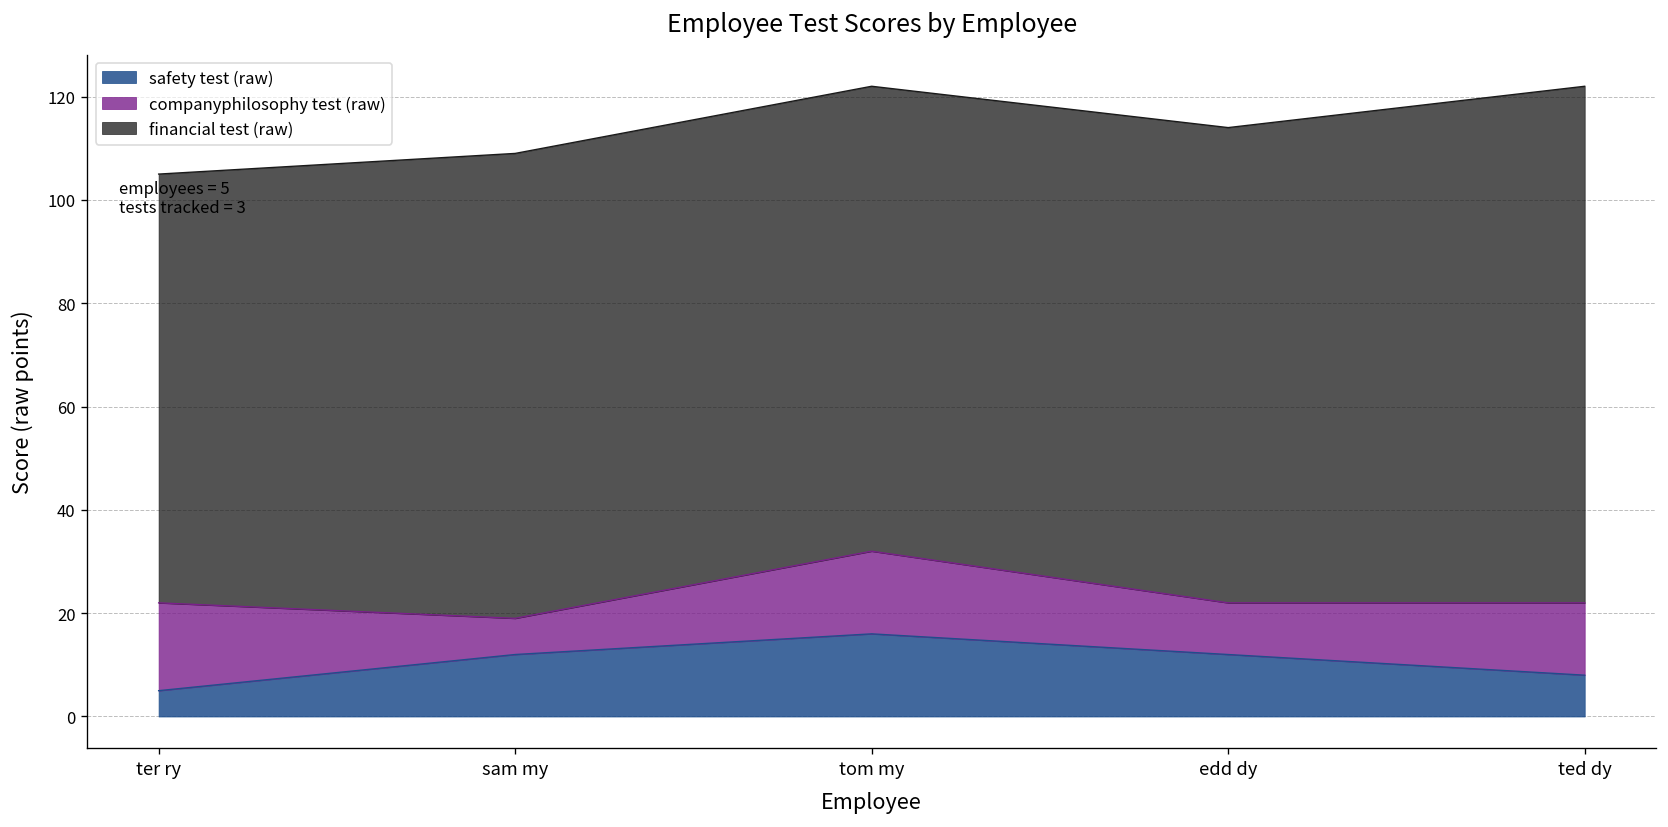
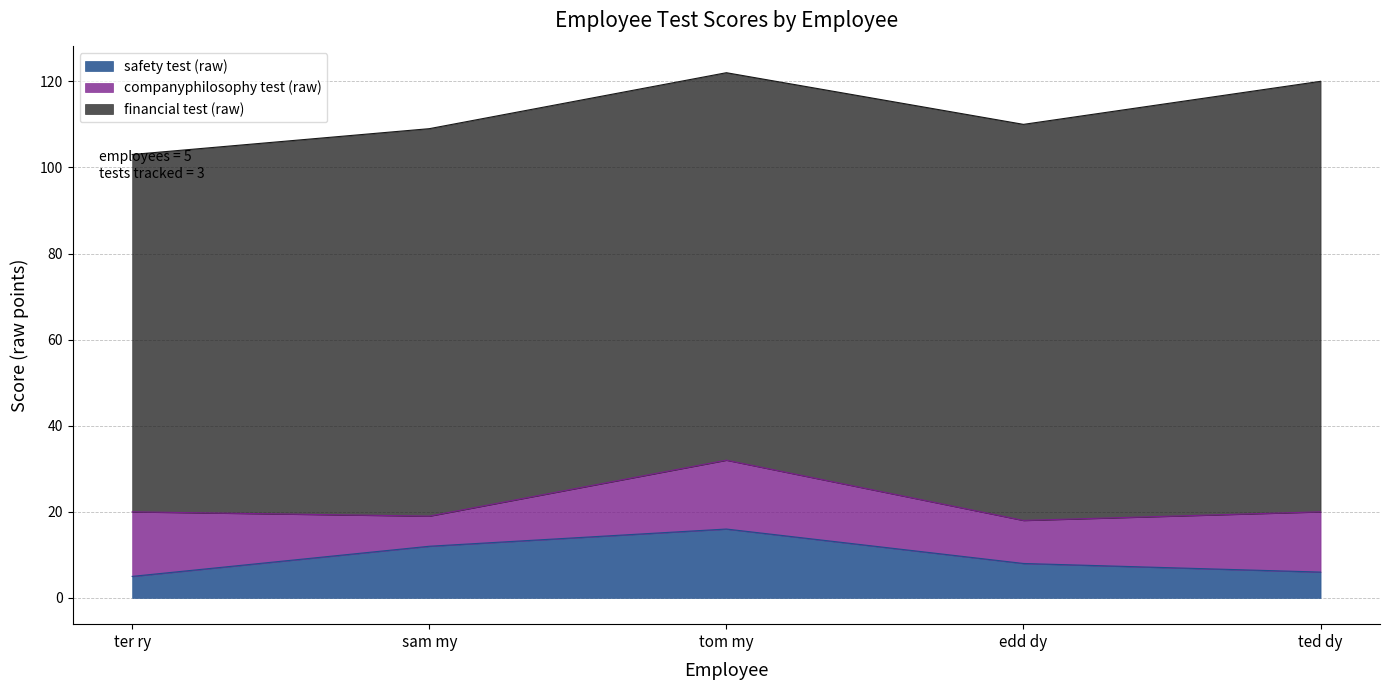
companyphilosophy test (raw), ter ry: 17 -> 15
safety test (raw), edd dy: 12 -> 8
safety test (raw), ted dy: 8 -> 6
